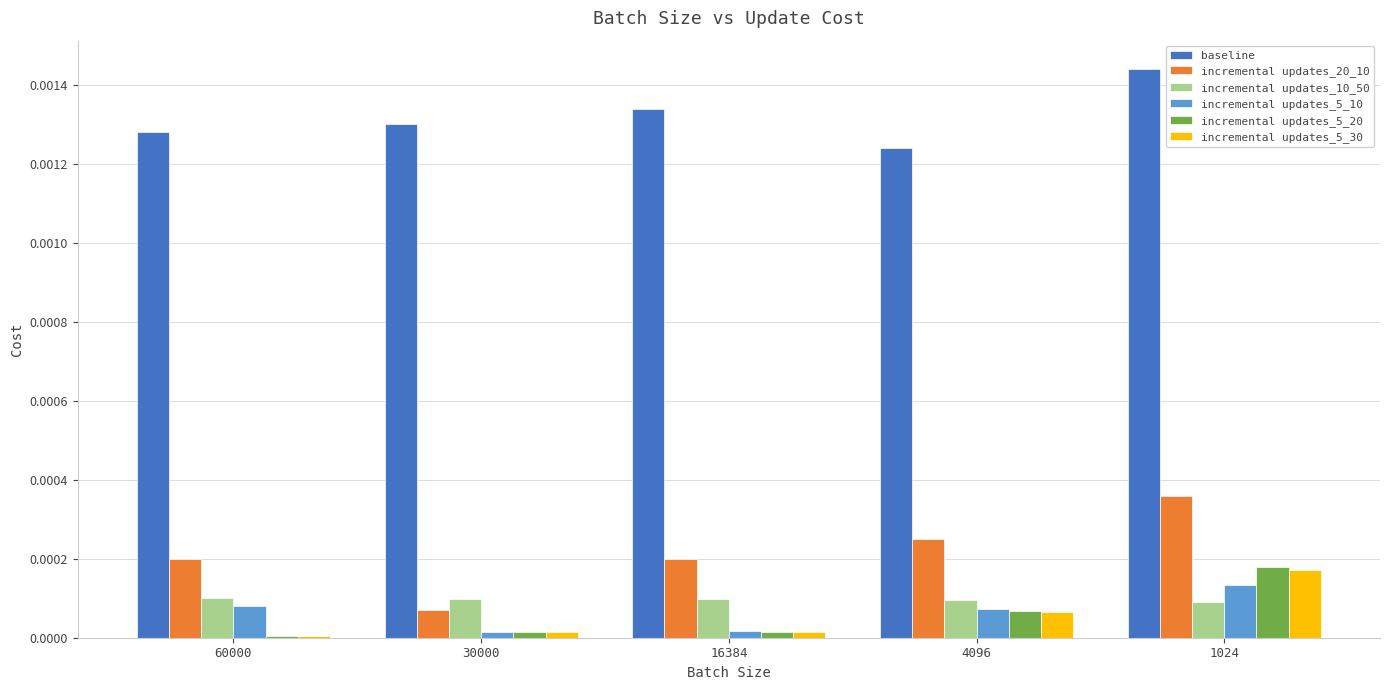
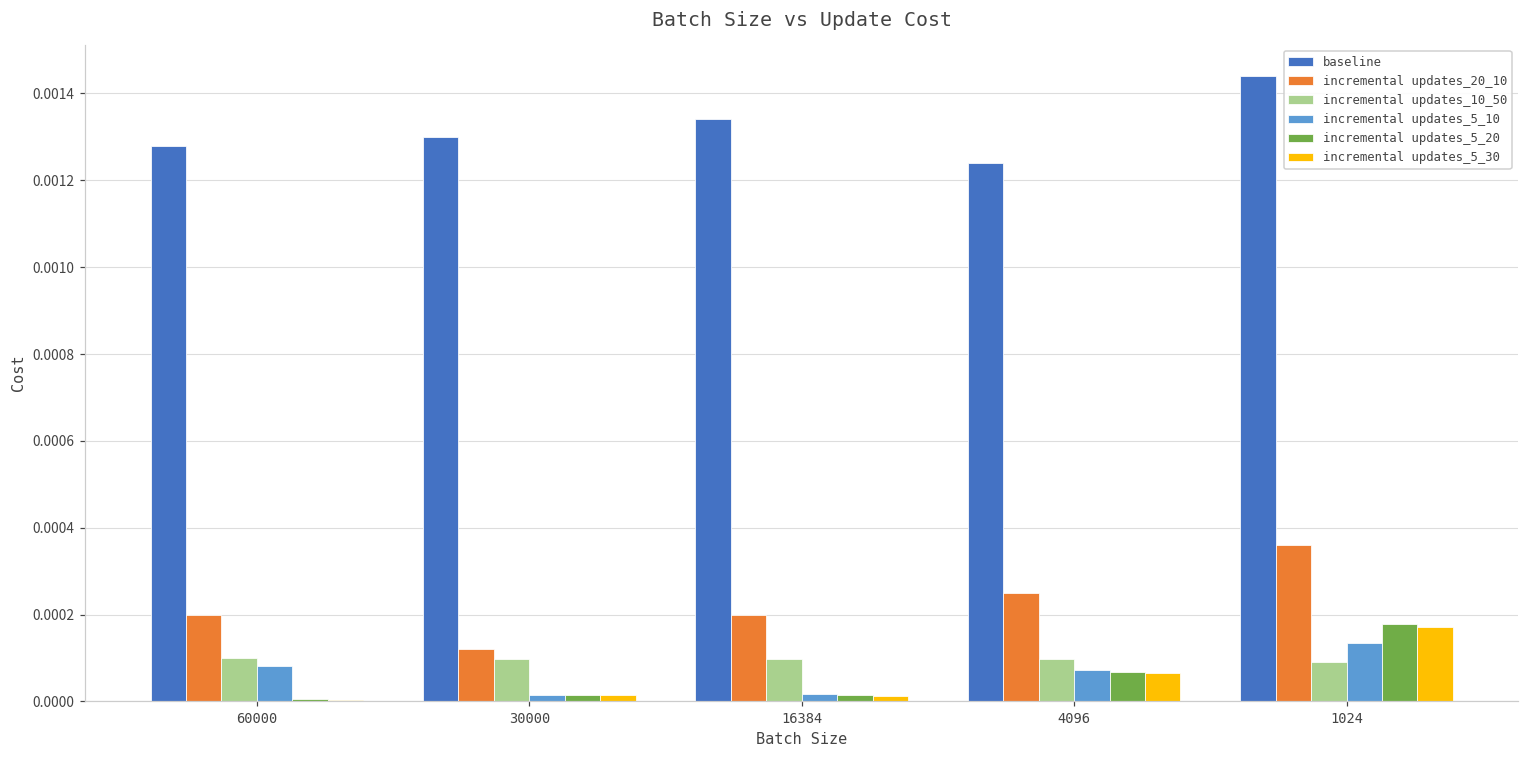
incremental updates_20_10, 30000: 0.00007 -> 0.00012
